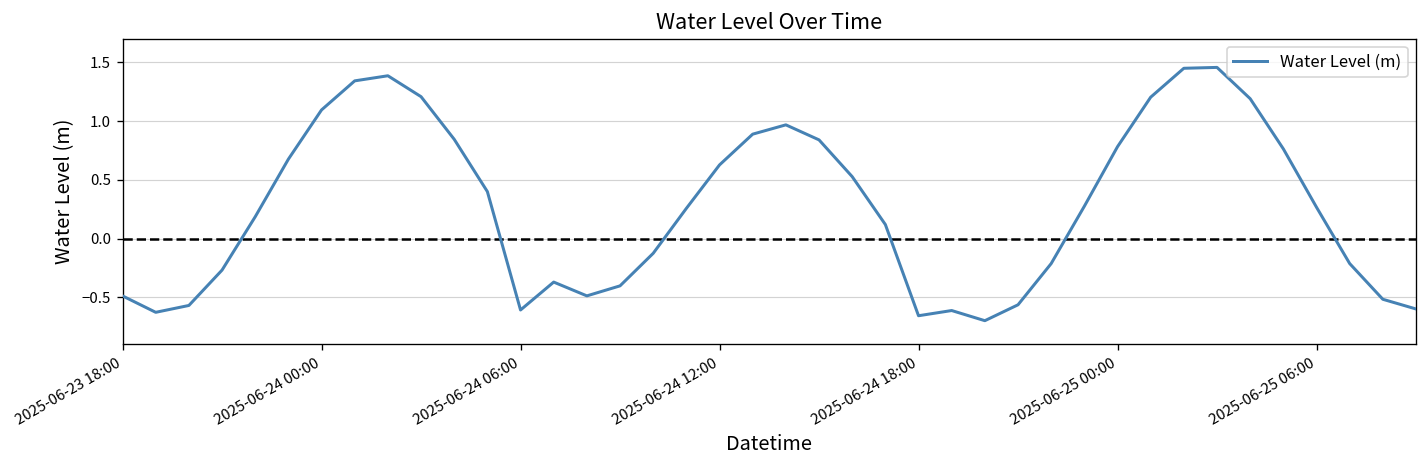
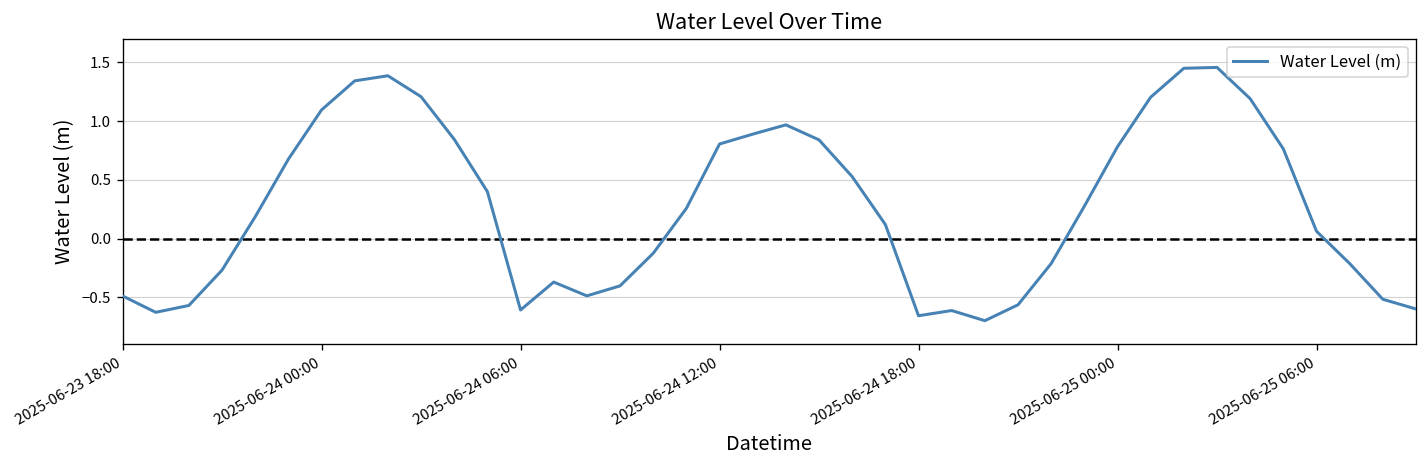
2025-06-24 12:00: 0.6 -> 0.8
2025-06-25 06:00: 0.3 -> 0.1
